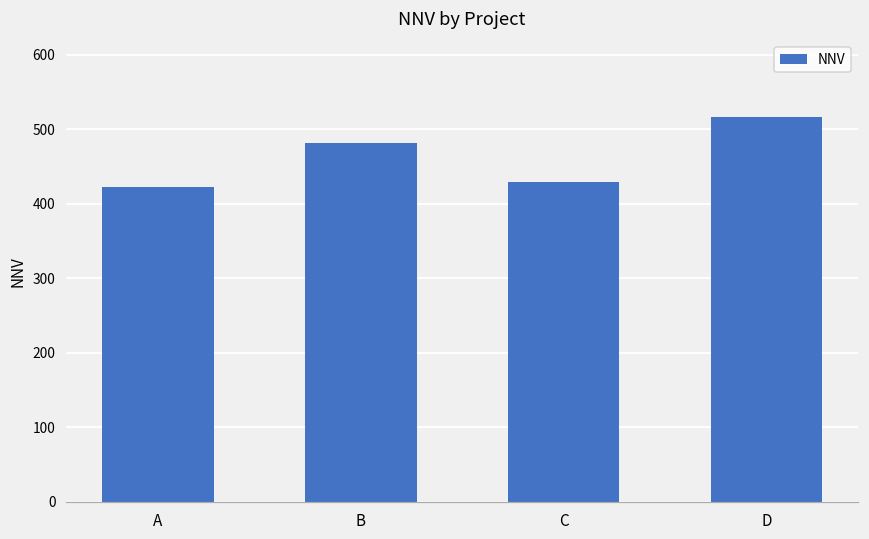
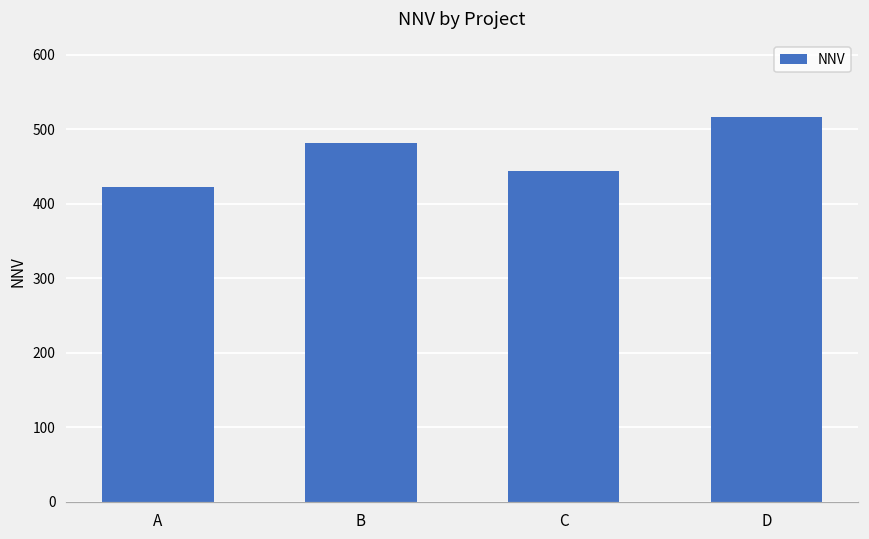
C: 430 -> 440
